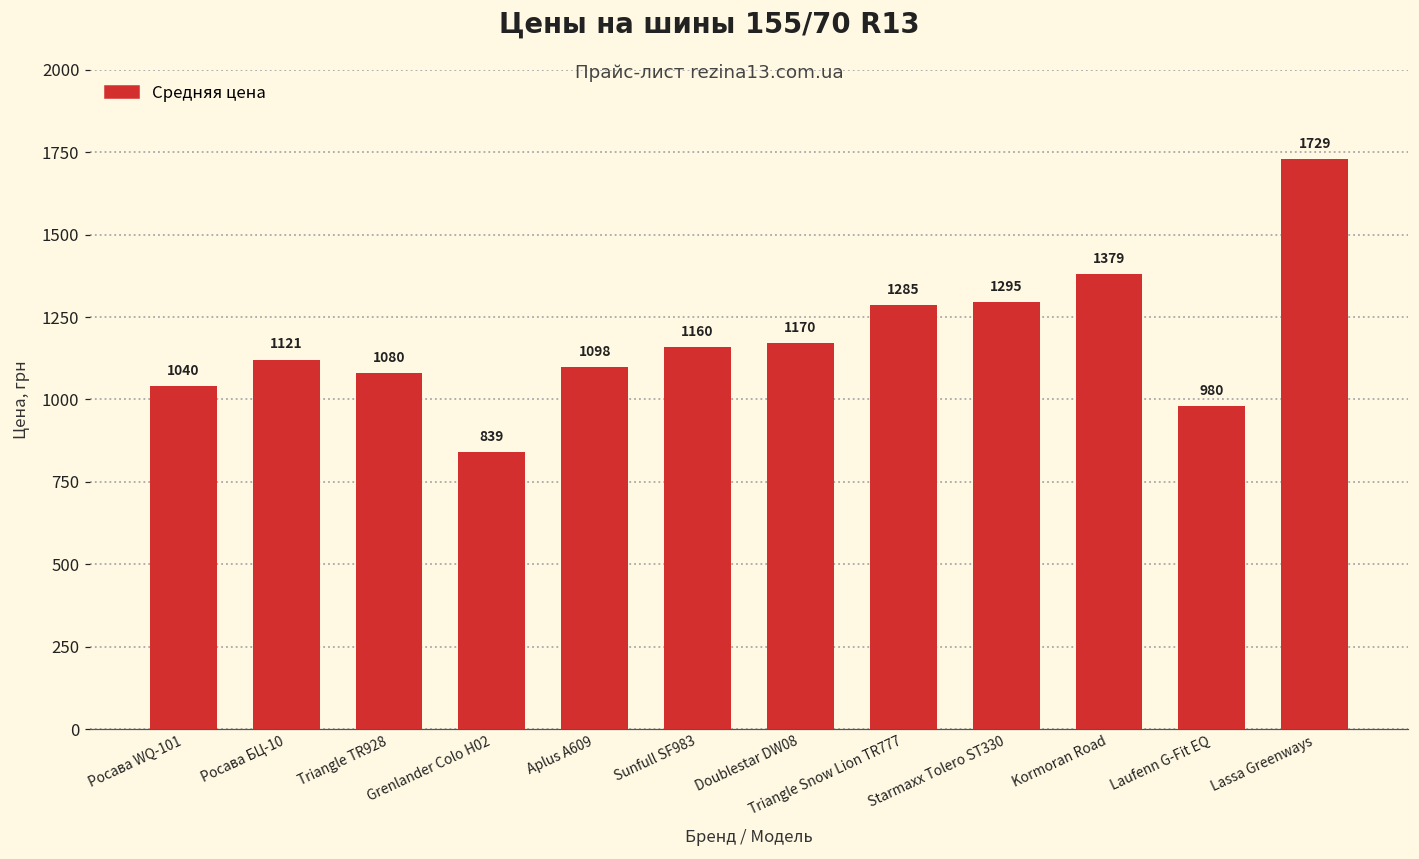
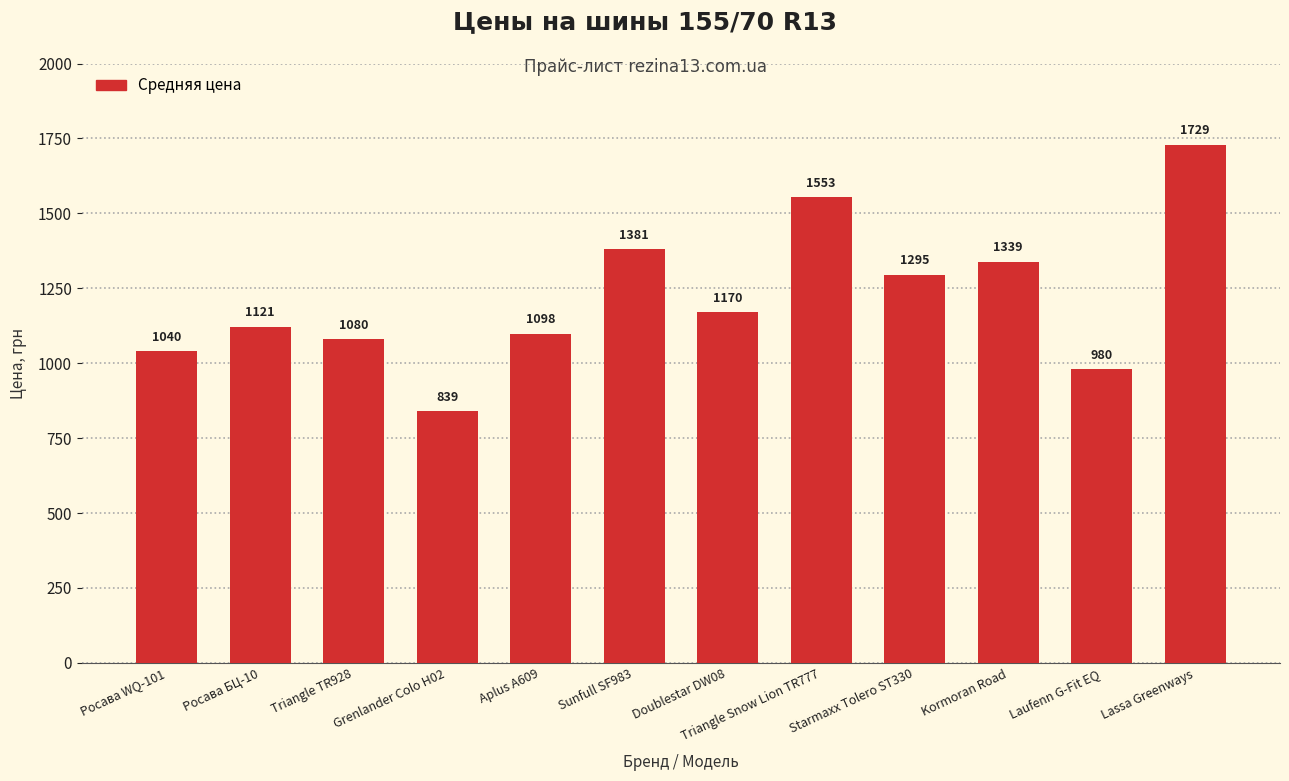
Sunfull SF983: 1160 -> 1381
Triangle Snow Lion TR777: 1285 -> 1553
Kormoran Road: 1379 -> 1339
